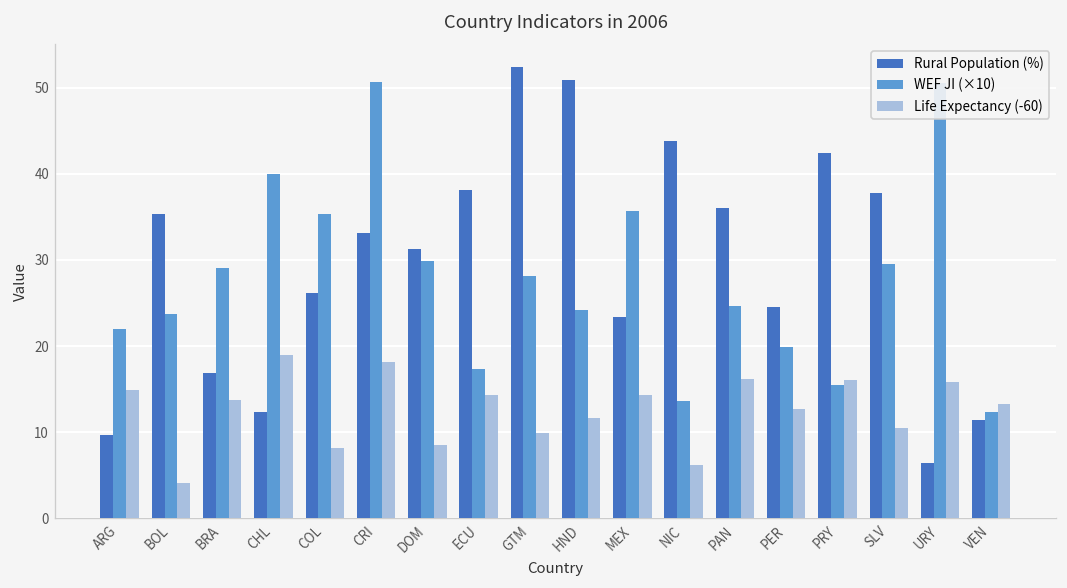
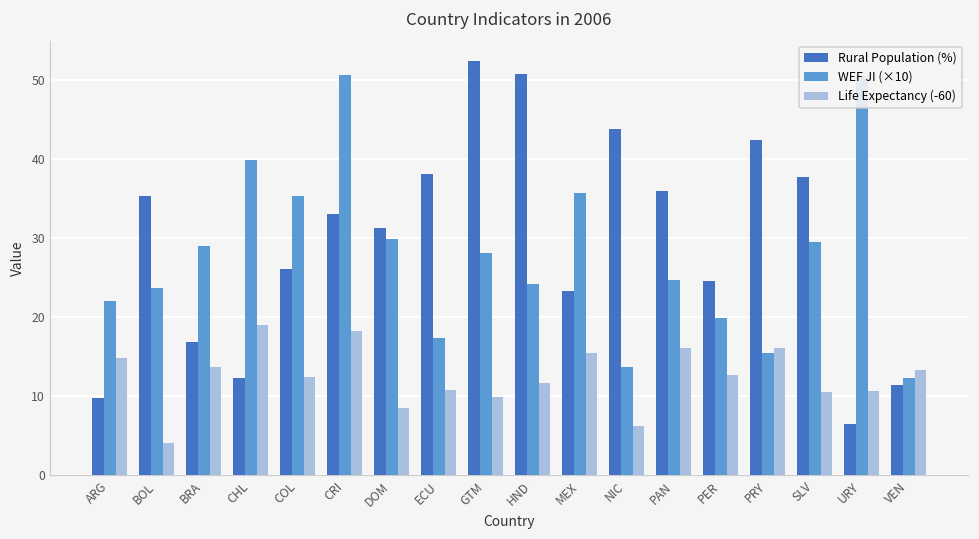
Life Expectancy (-60), COL: 8 -> 12
Life Expectancy (-60), ECU: 14 -> 11
Life Expectancy (-60), MEX: 14 -> 15
Life Expectancy (-60), URY: 16 -> 11
